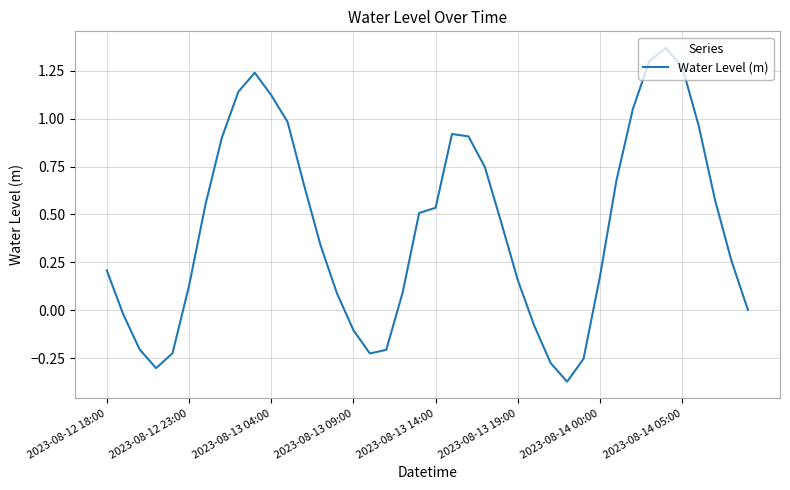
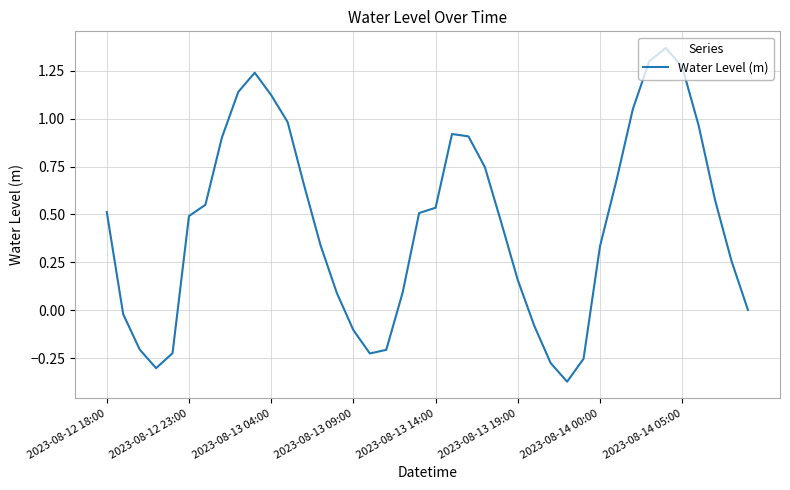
2023-08-12 18:00: 0.21 -> 0.51
2023-08-12 23:00: 0.13 -> 0.49
2023-08-14 00:00: 0.18 -> 0.33
